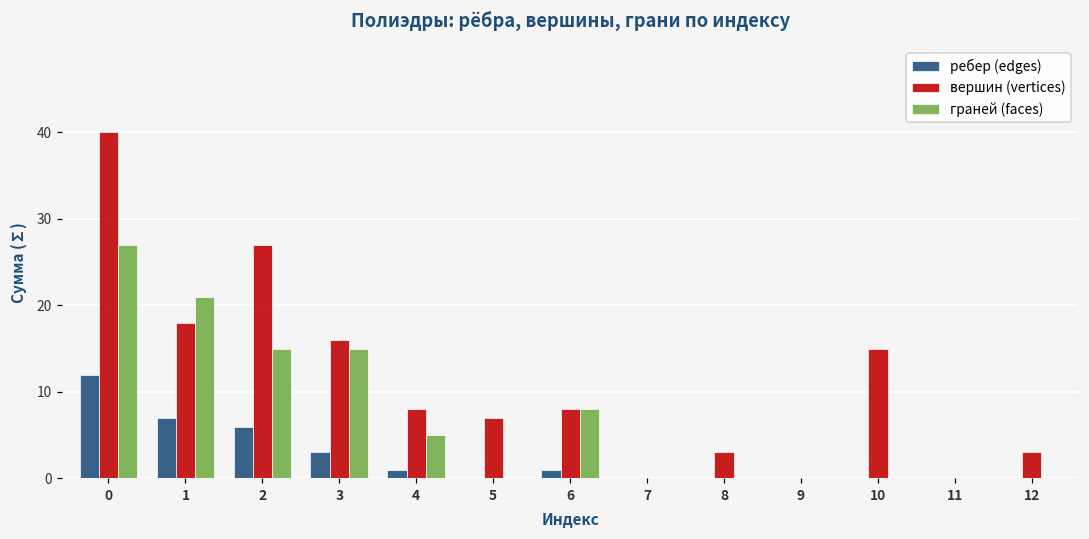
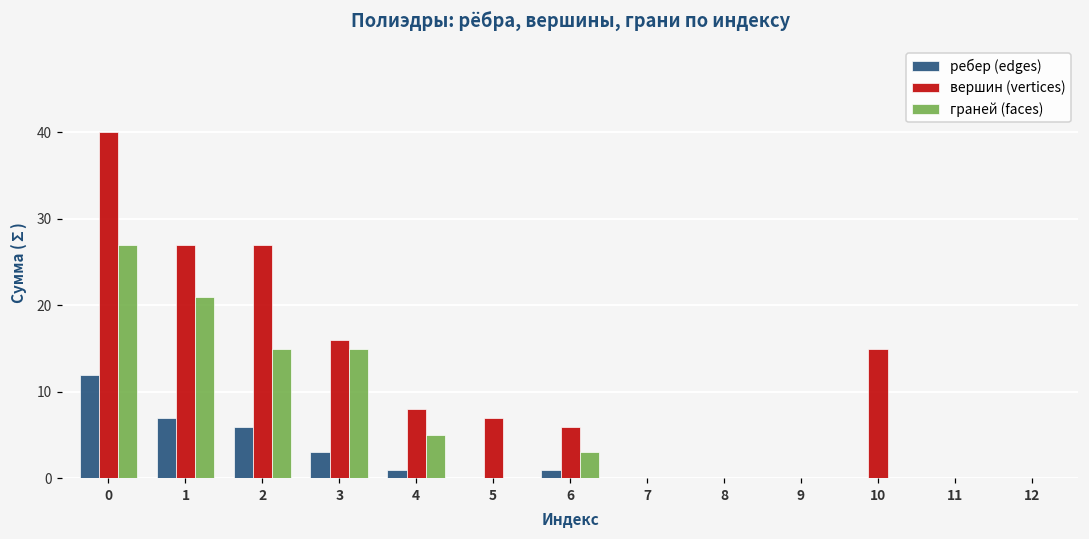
вершин (vertices), 1: 18 -> 27
вершин (vertices), 6: 8 -> 6
граней (faces), 6: 8 -> 3
вершин (vertices), 8: 3 -> 0
вершин (vertices), 12: 3 -> 0
